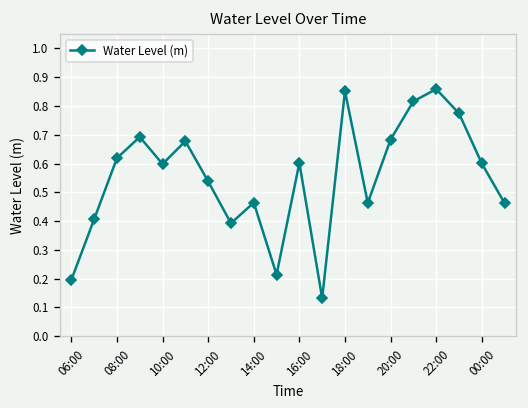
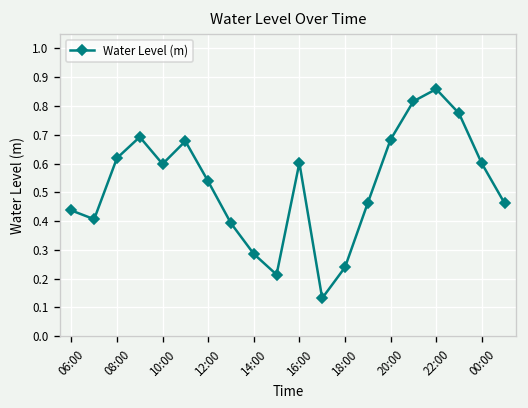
06:00: 0.20 -> 0.44
14:00: 0.46 -> 0.29
18:00: 0.85 -> 0.24
